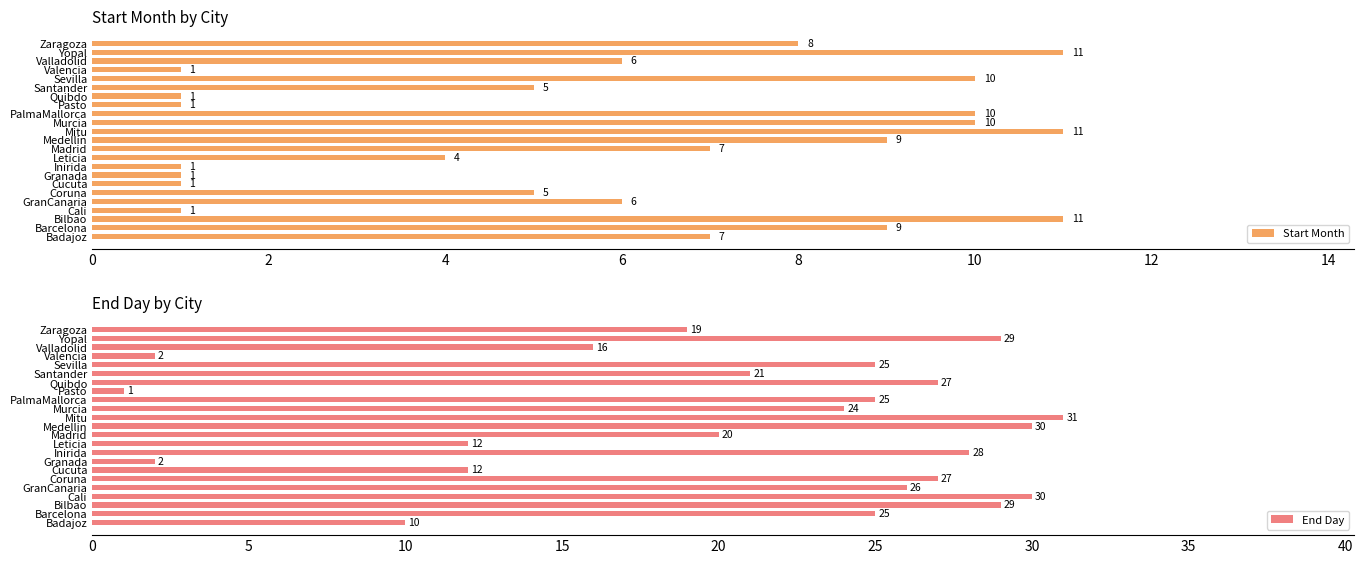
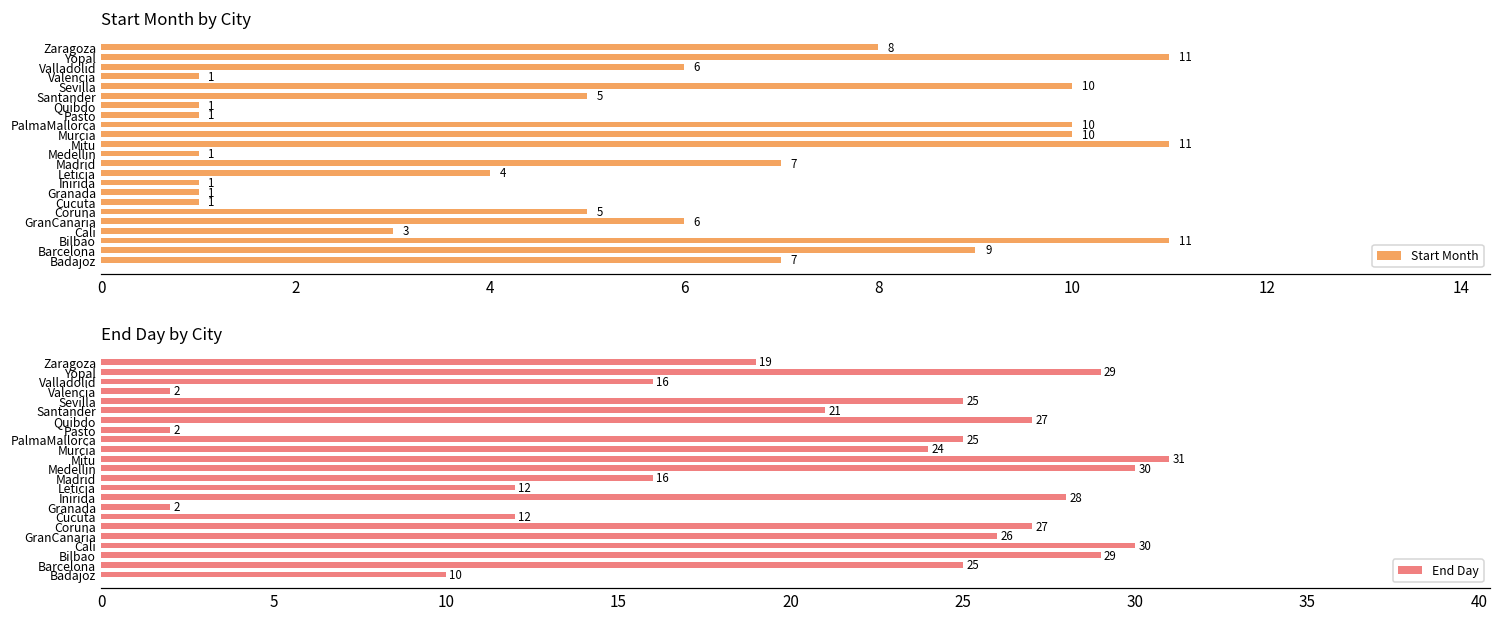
Start Month by City, Medellin: 9 -> 1
Start Month by City, Cali: 1 -> 3
End Day by City, Pasto: 1 -> 2
End Day by City, Madrid: 20 -> 16
